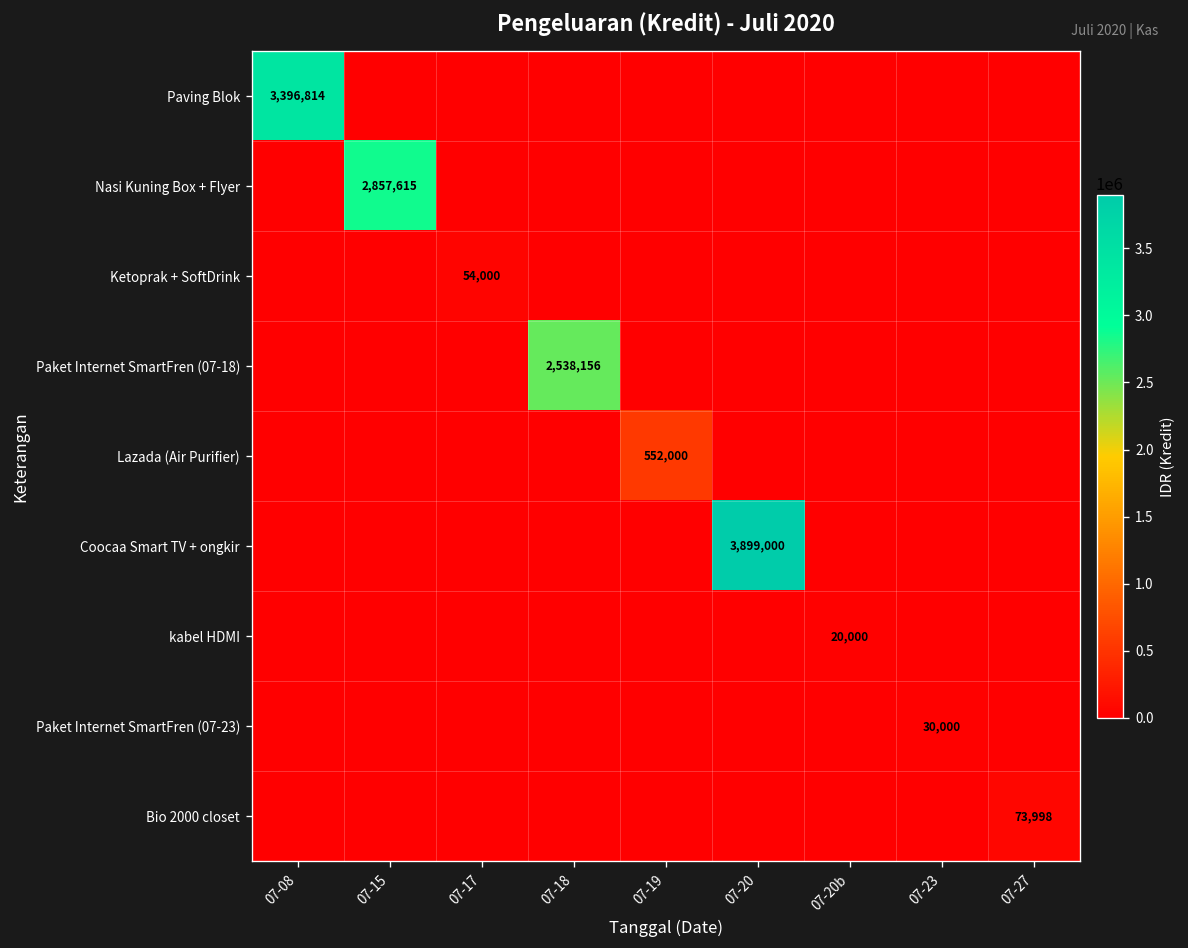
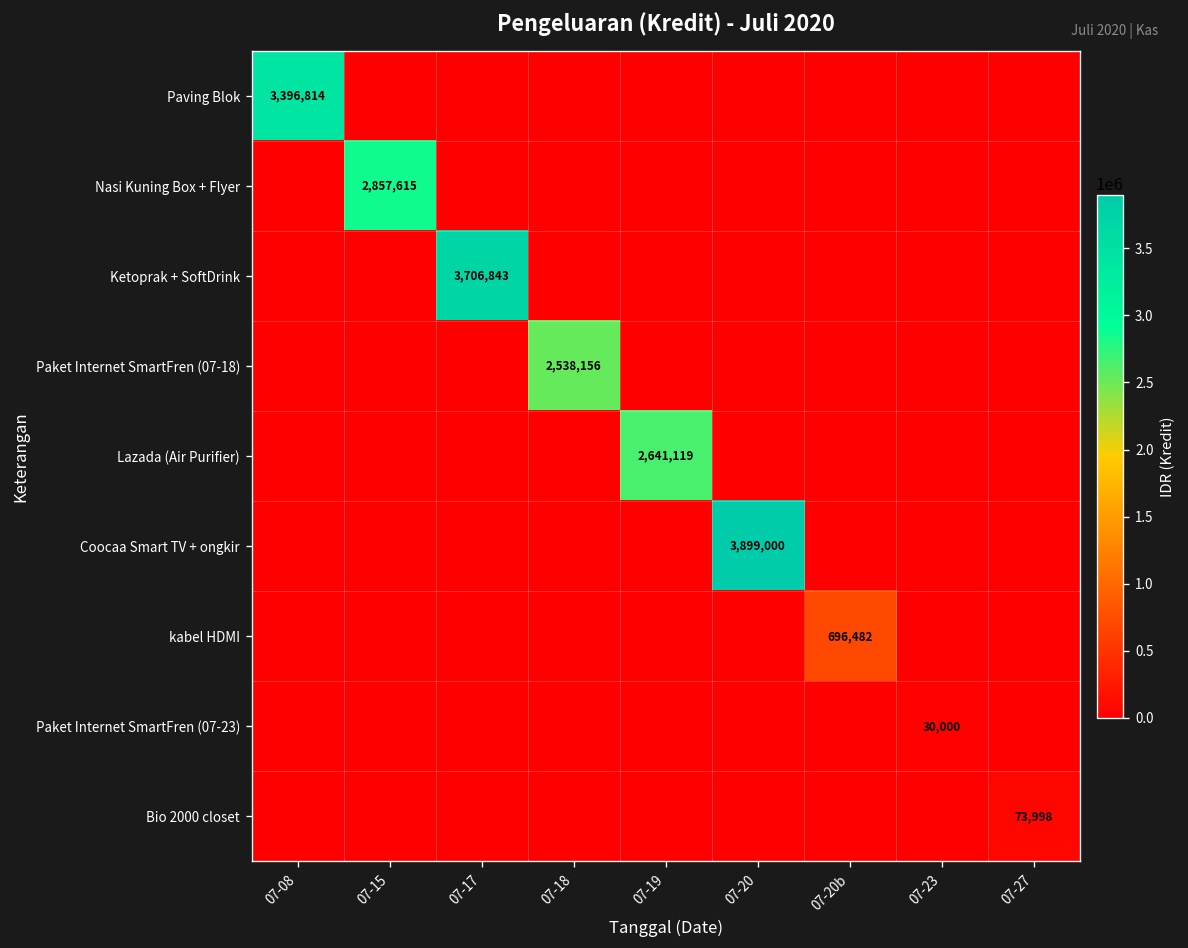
Ketoprak + SoftDrink, 07-17: 54,000 -> 3,706,843
Lazada (Air Purifier), 07-19: 552,000 -> 2,641,119
kabel HDMI, 07-20b: 20,000 -> 696,482
